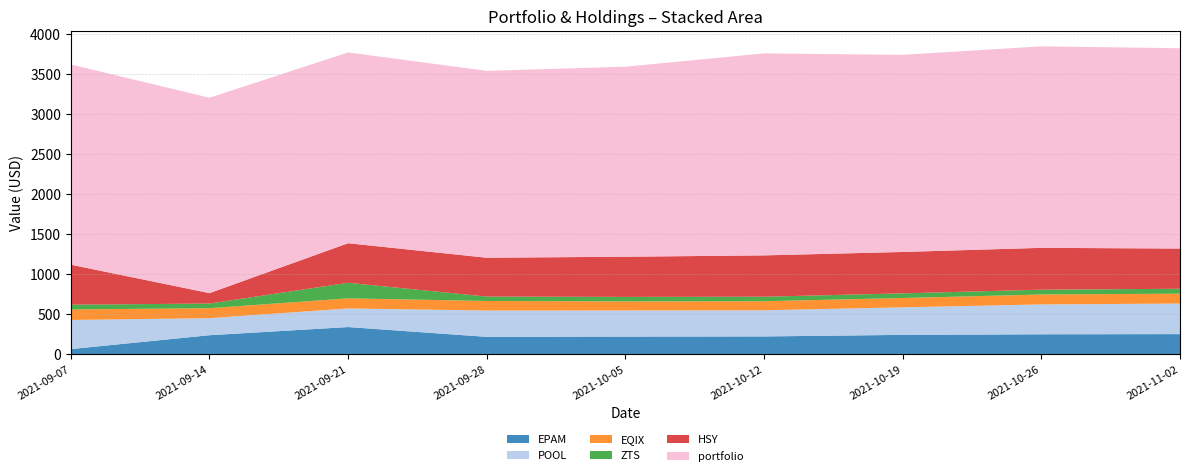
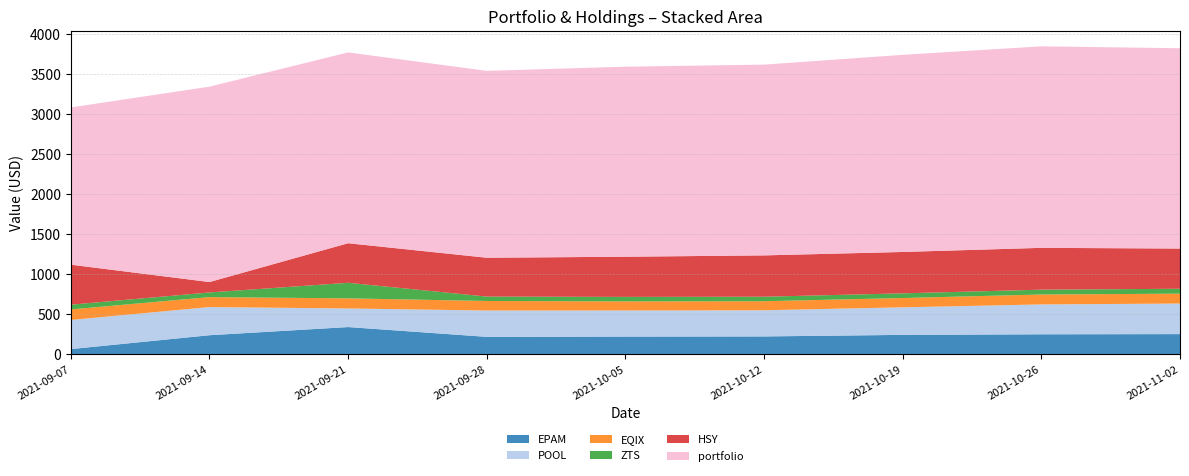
portfolio, 2021-09-07: 2500 -> 2000
POOL, 2021-09-14: 200 -> 400
portfolio, 2021-10-12: 2500 -> 2400
